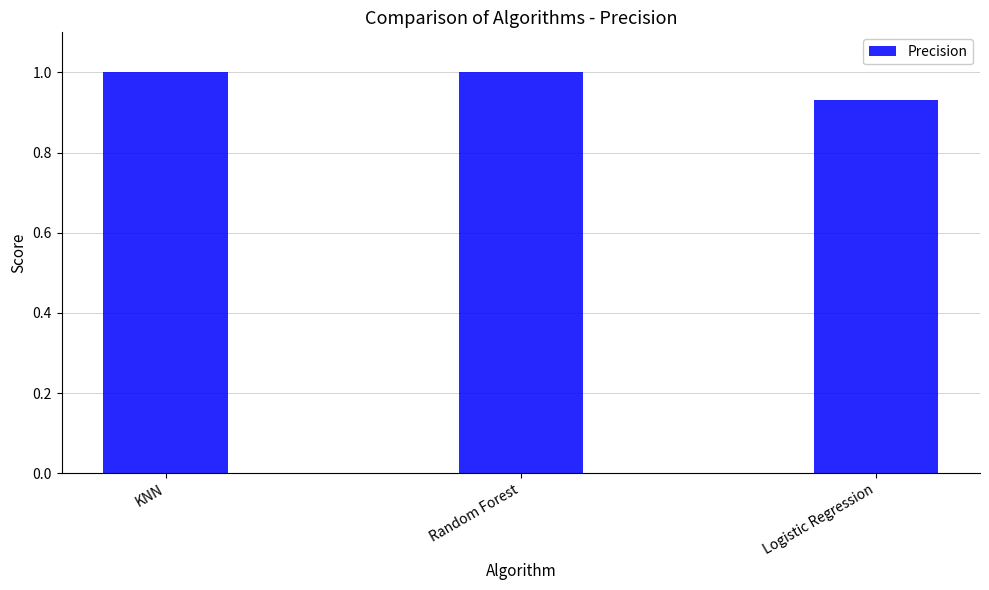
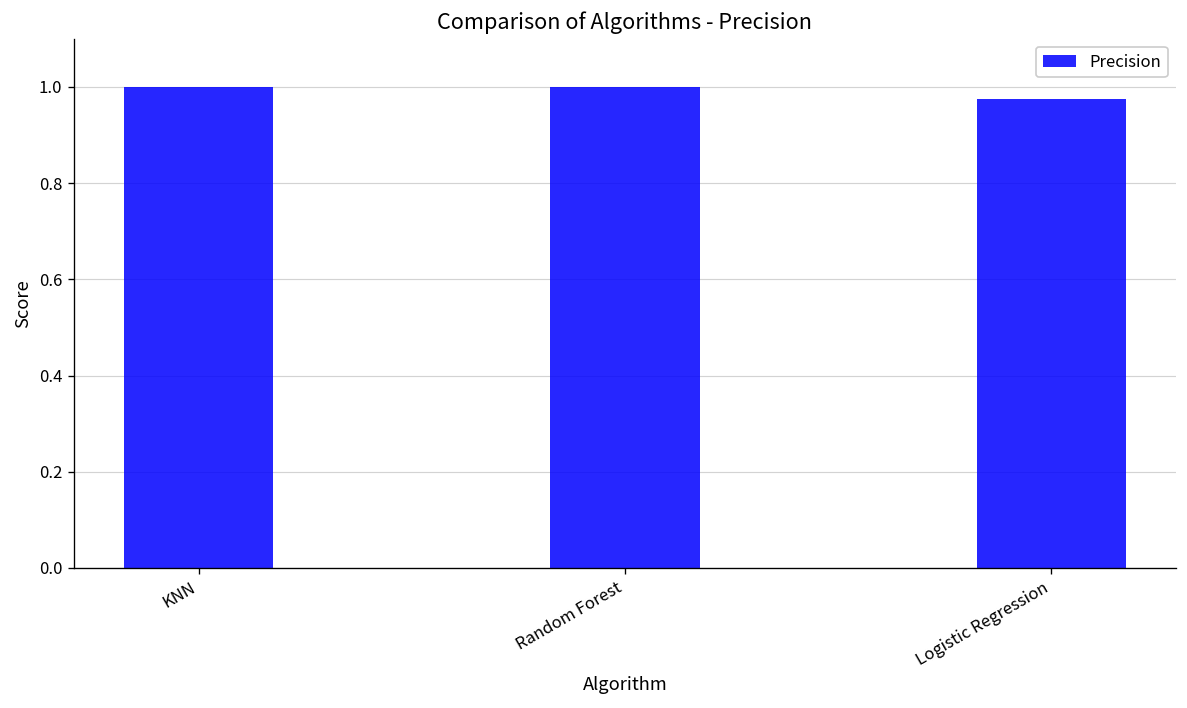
Logistic Regression: 0.93 -> 0.98
